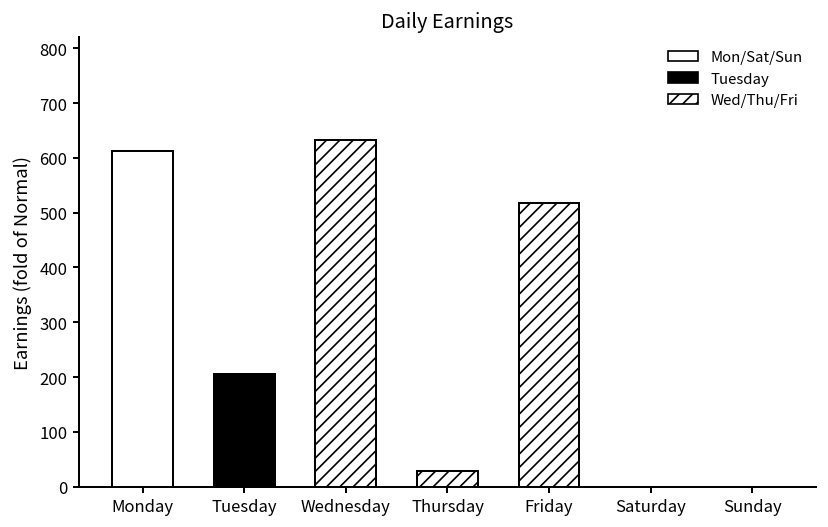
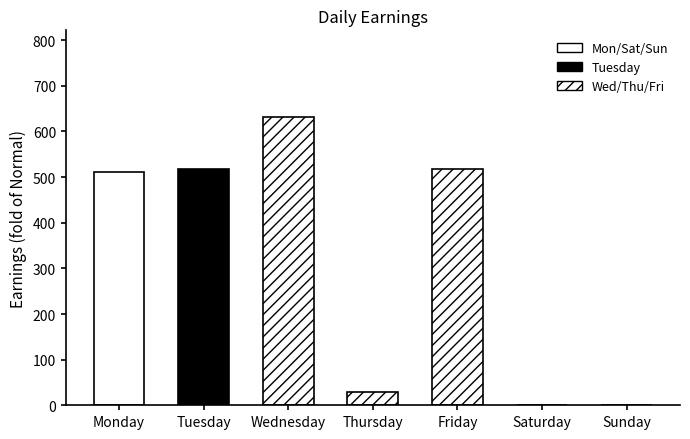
Monday: 610 -> 510
Tuesday: 210 -> 520
